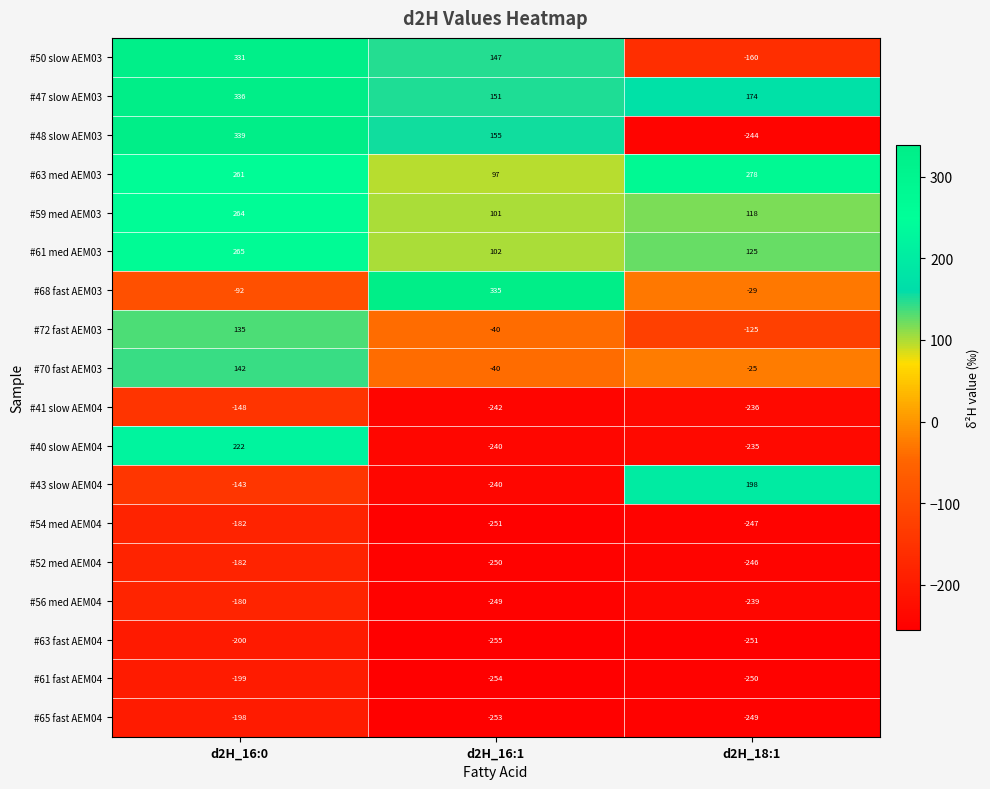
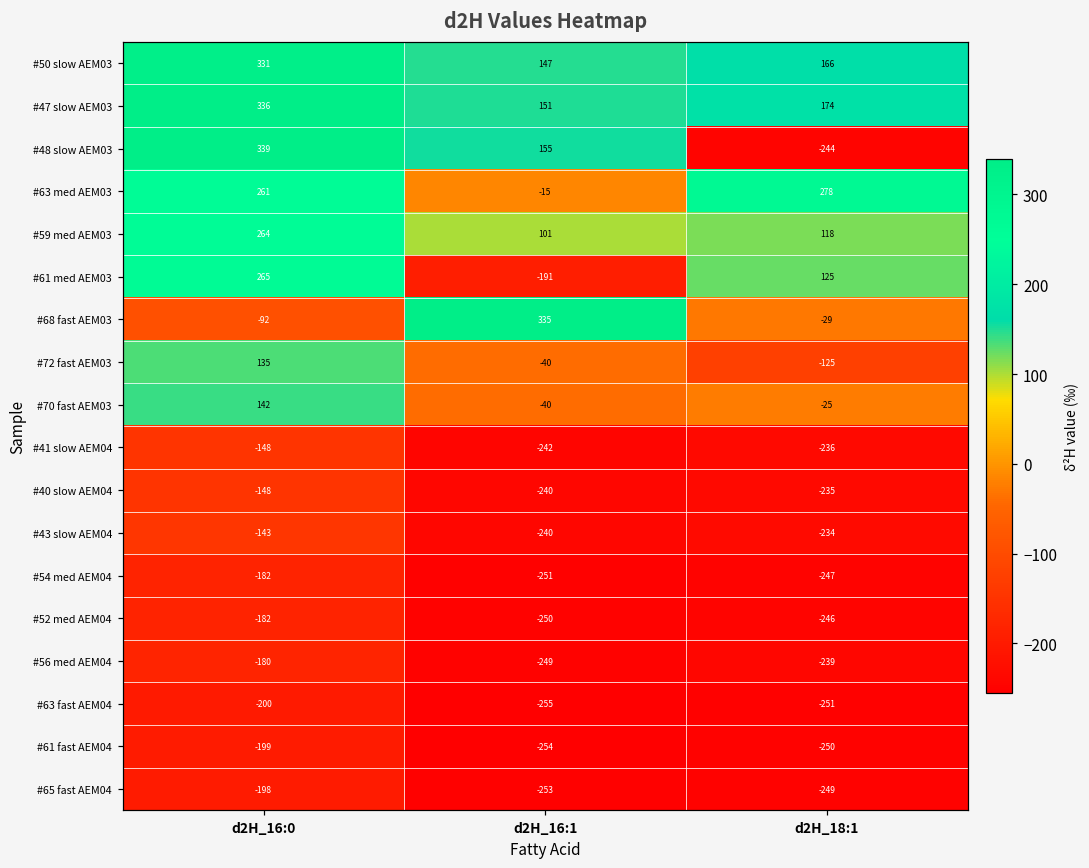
#50 slow AEM03, d2H_18:1: -160 -> 166
#63 med AEM03, d2H_16:1: 97 -> -15
#61 med AEM03, d2H_16:1: 102 -> -191
#40 slow AEM04, d2H_16:0: 222 -> -148
#43 slow AEM04, d2H_18:1: 198 -> -234
